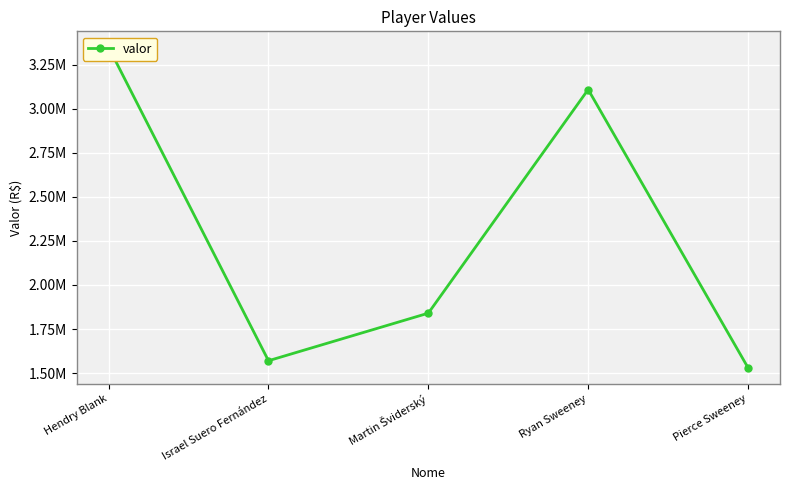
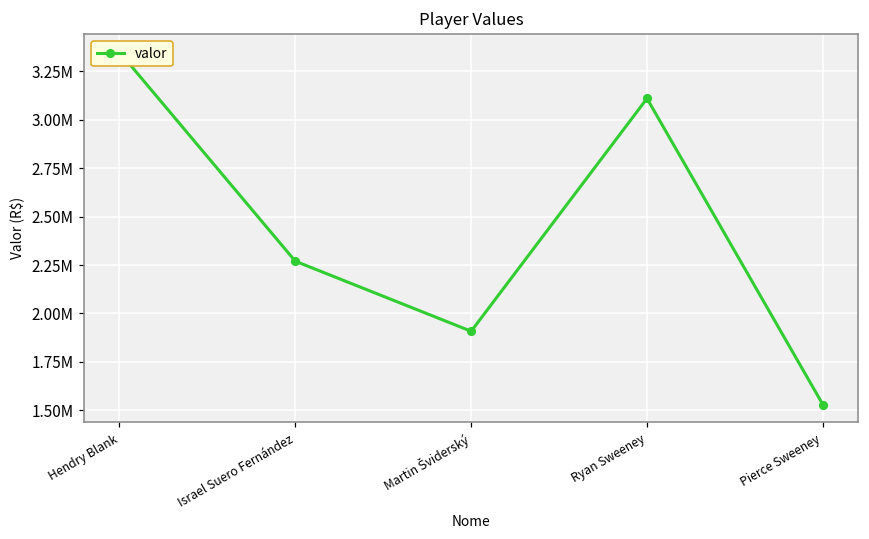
Israel Suero Fernández: 1570000 -> 2270000
Martin Šviderský: 1840000 -> 1910000
